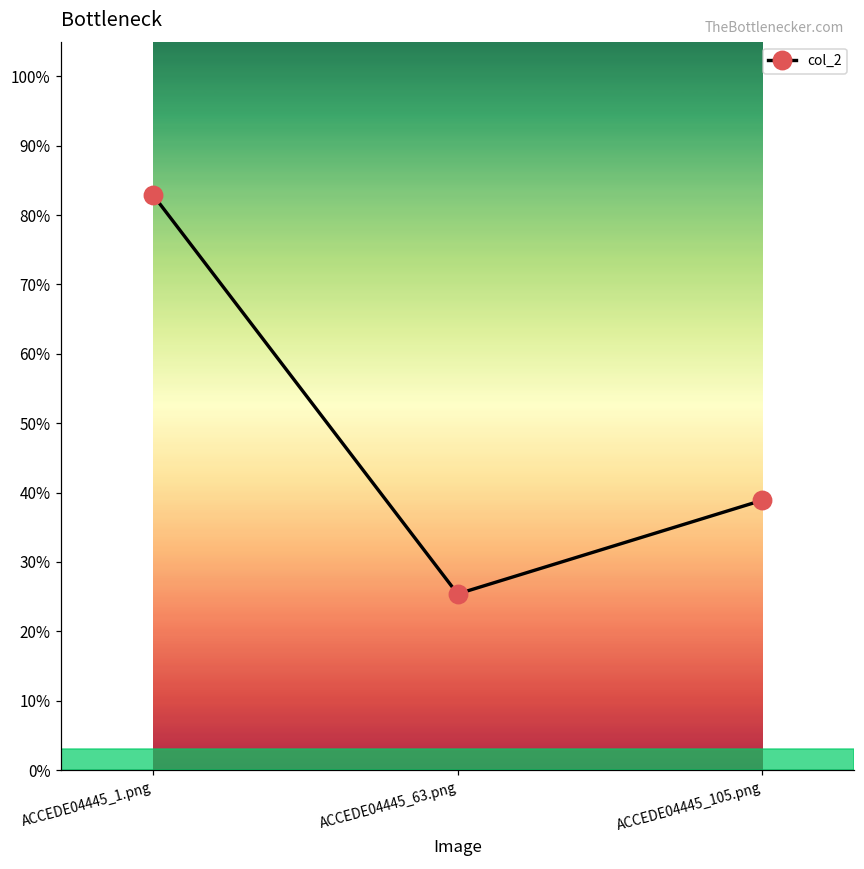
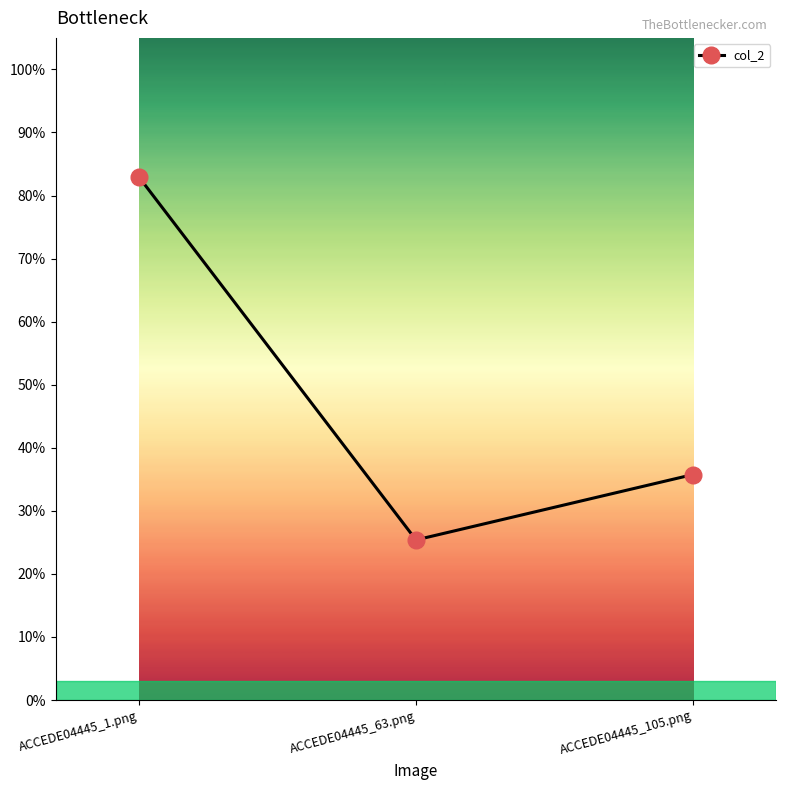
ACCEDE04445_105.png: 39% -> 36%
